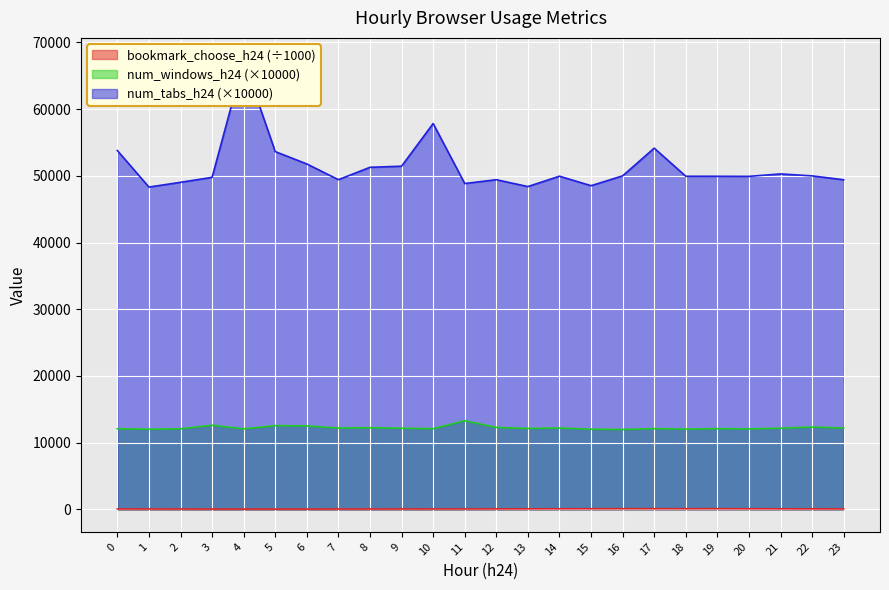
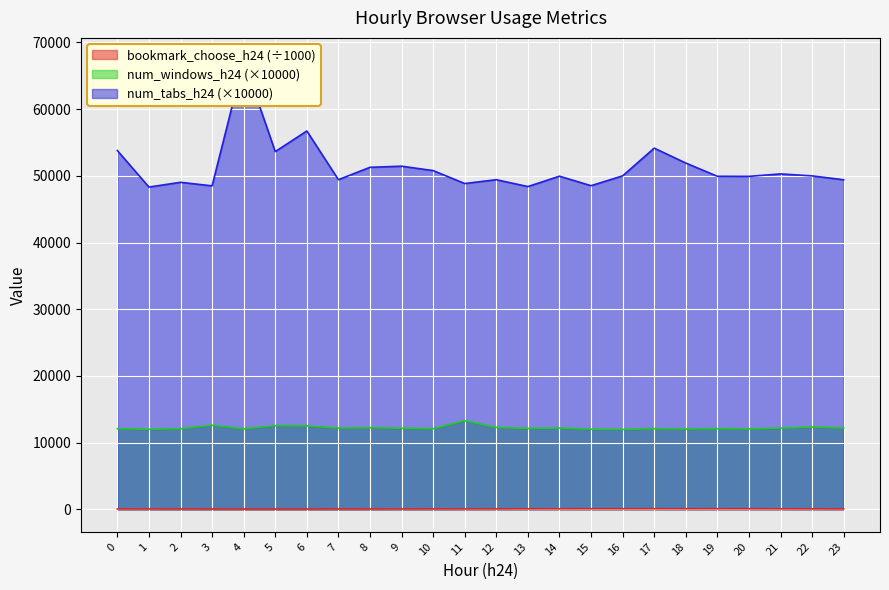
num_tabs_h24 (×10000), 3: 50000 -> 49000
num_tabs_h24 (×10000), 6: 52000 -> 57000
num_tabs_h24 (×10000), 10: 58000 -> 51000
num_tabs_h24 (×10000), 18: 50000 -> 52000
